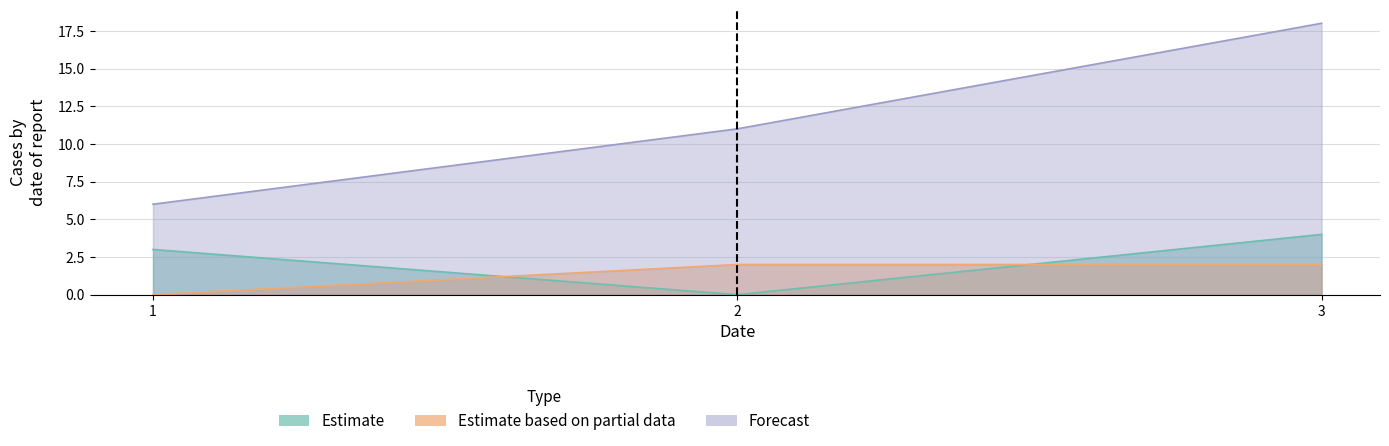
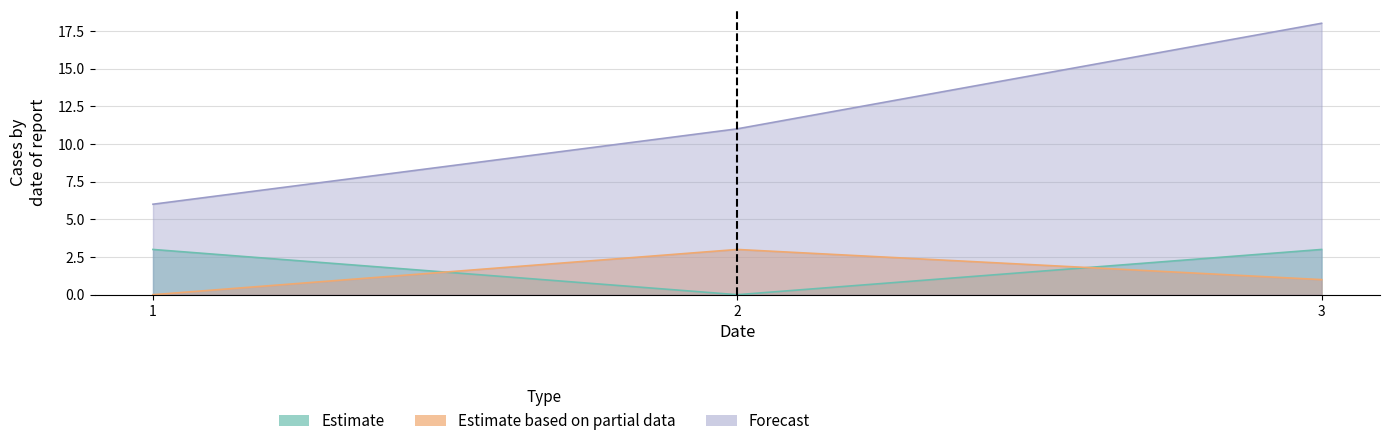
Estimate based on partial data, 2: 2 -> 3
Estimate, 3: 4 -> 3
Estimate based on partial data, 3: 2 -> 1
